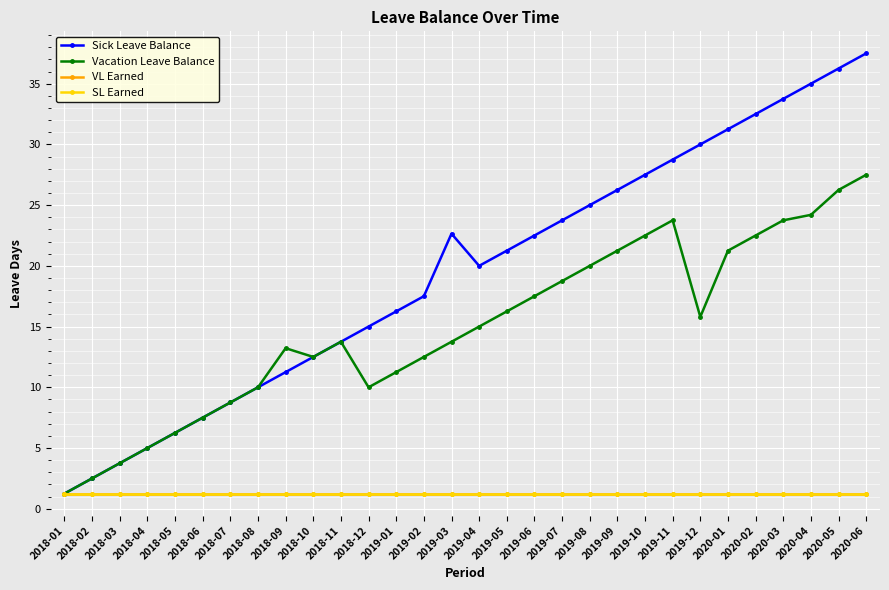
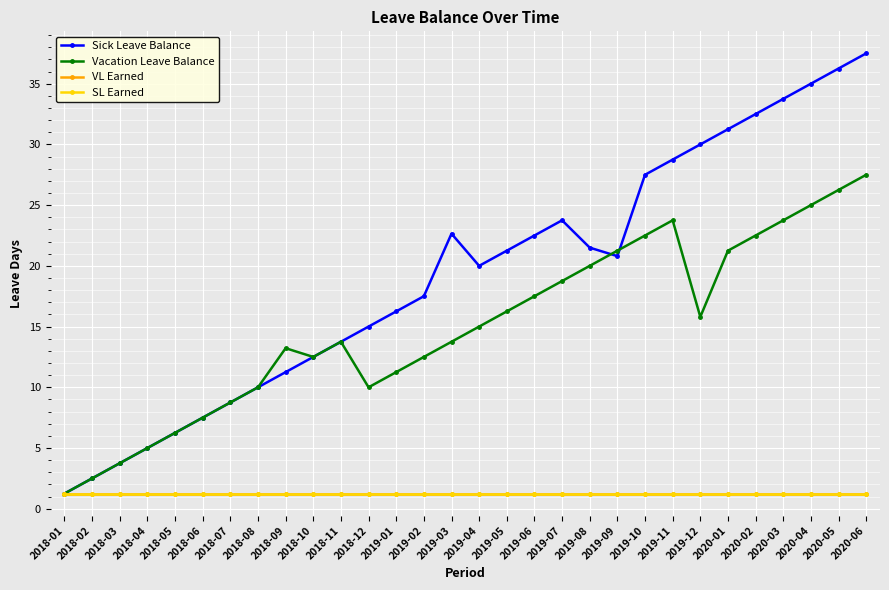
Sick Leave Balance, 2019-08: 25.0 -> 21.5
Sick Leave Balance, 2019-09: 26.3 -> 20.8
Vacation Leave Balance, 2020-04: 24.2 -> 25.0
